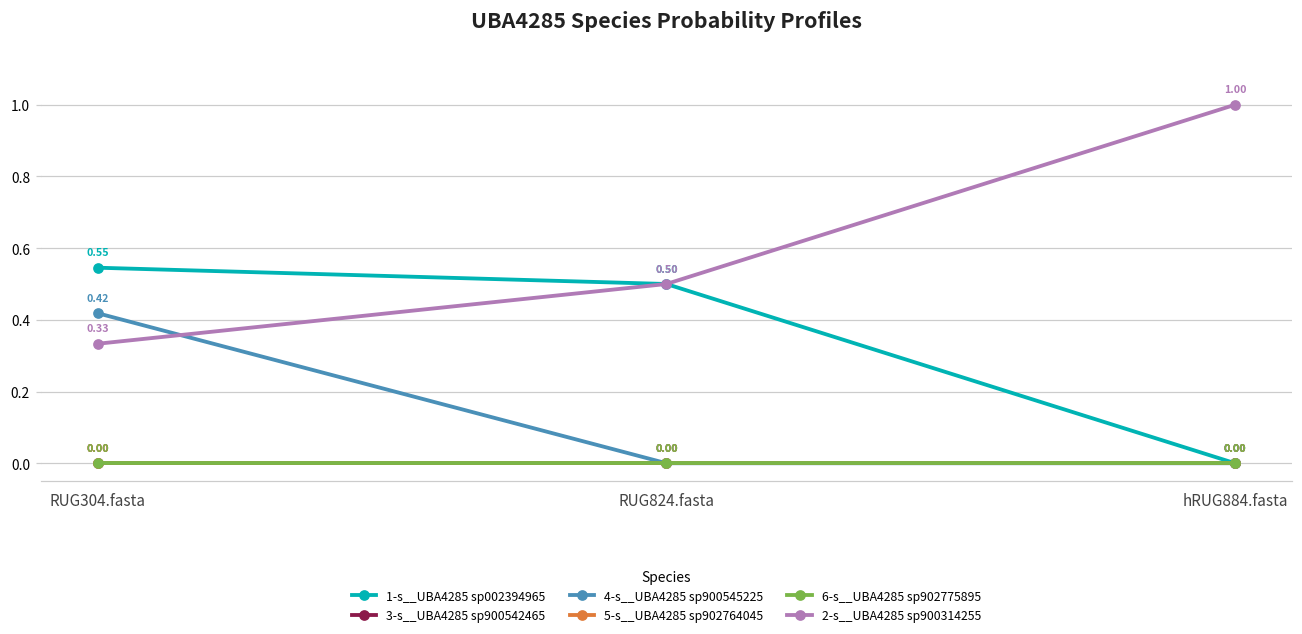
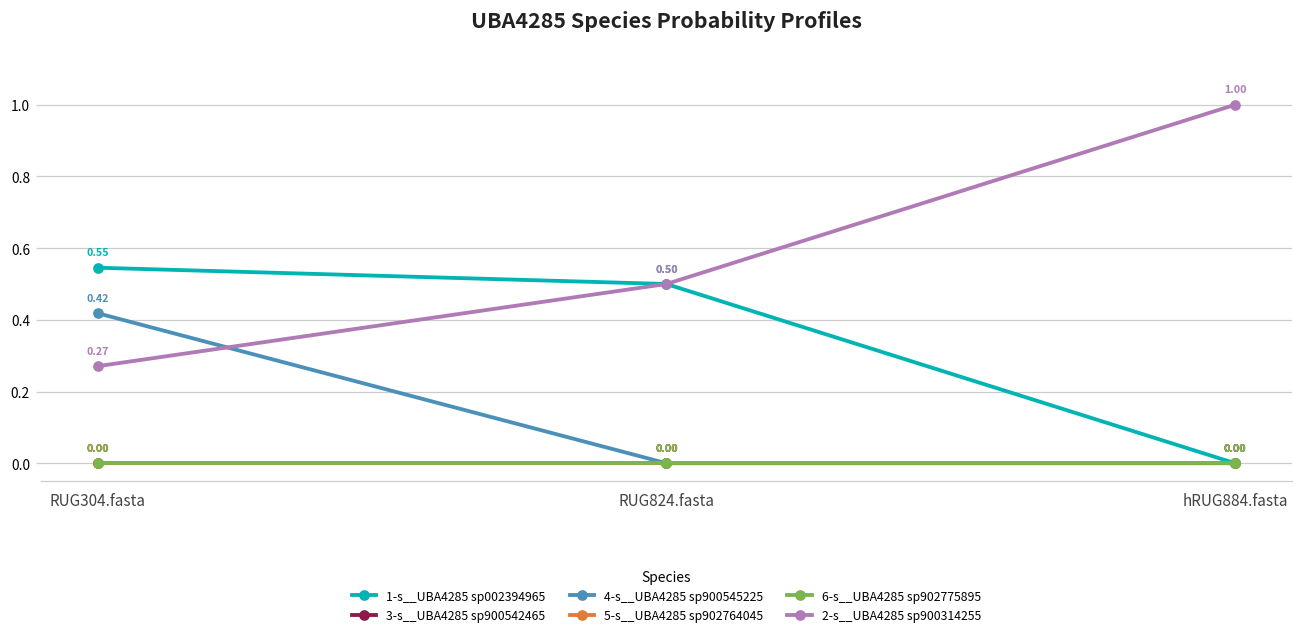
2-s__UBA4285 sp900314255, RUG304.fasta: 0.33 -> 0.27
